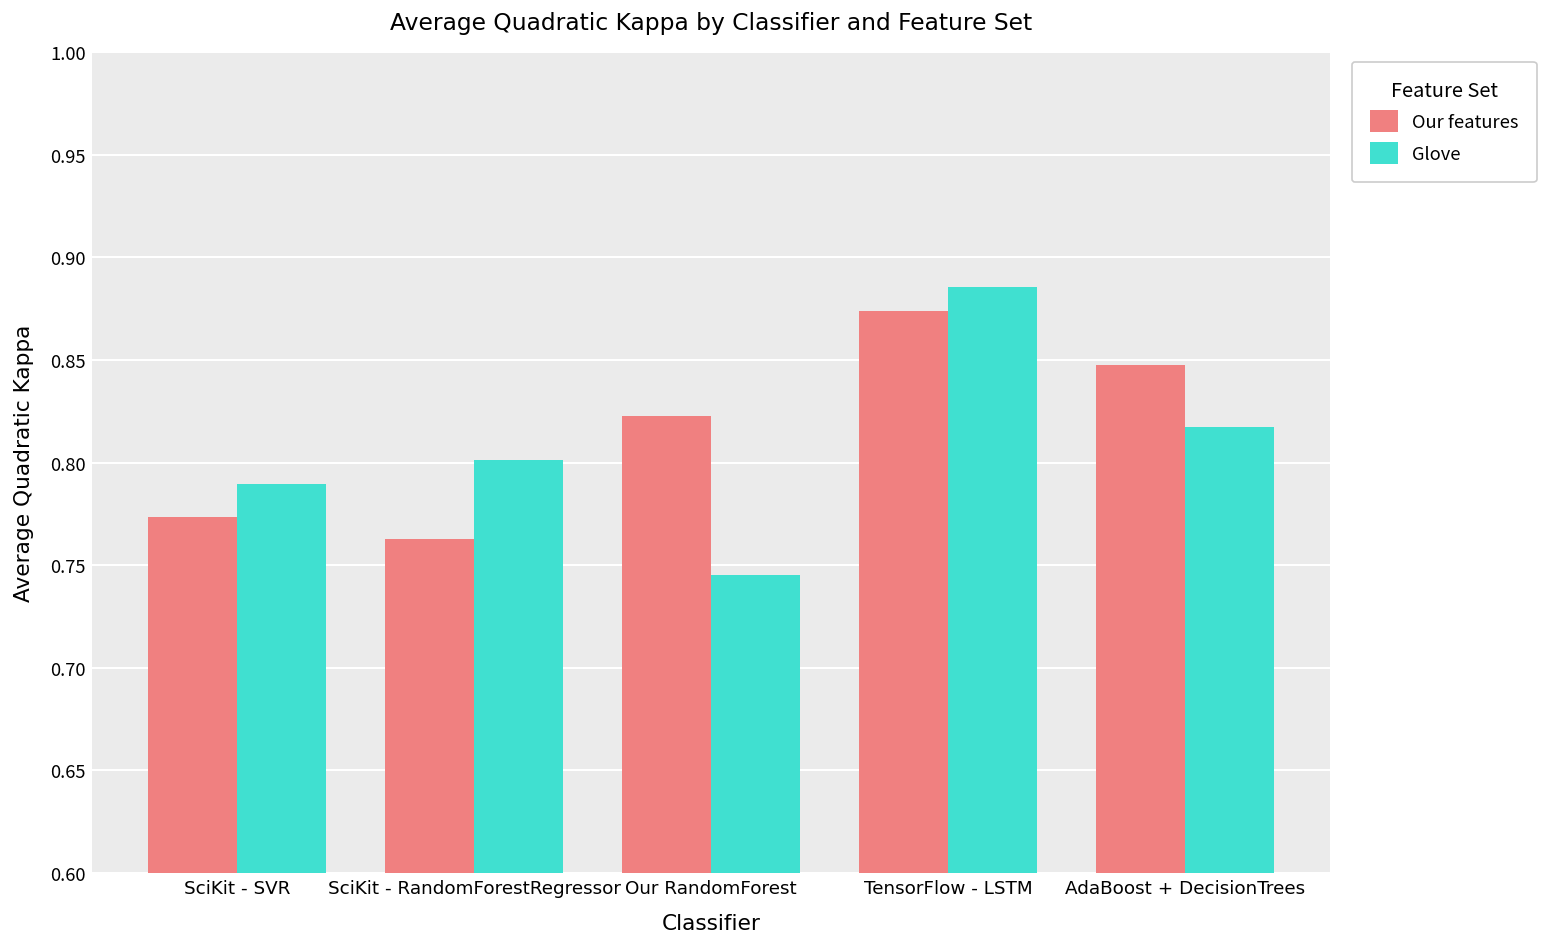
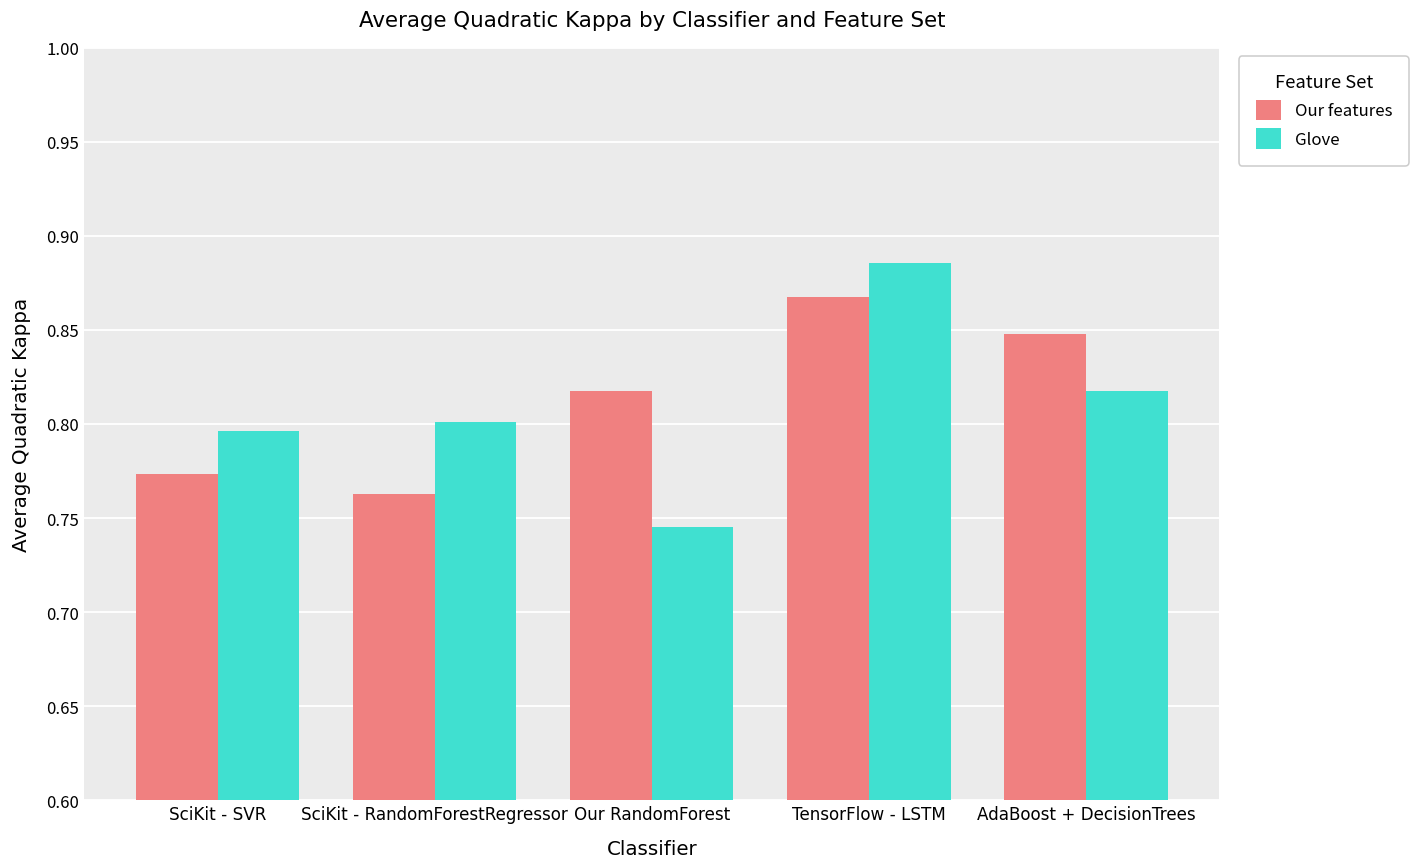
Glove, SciKit - SVR: 0.790 -> 0.797
Our features, Our RandomForest: 0.823 -> 0.818
Our features, TensorFlow - LSTM: 0.874 -> 0.867
